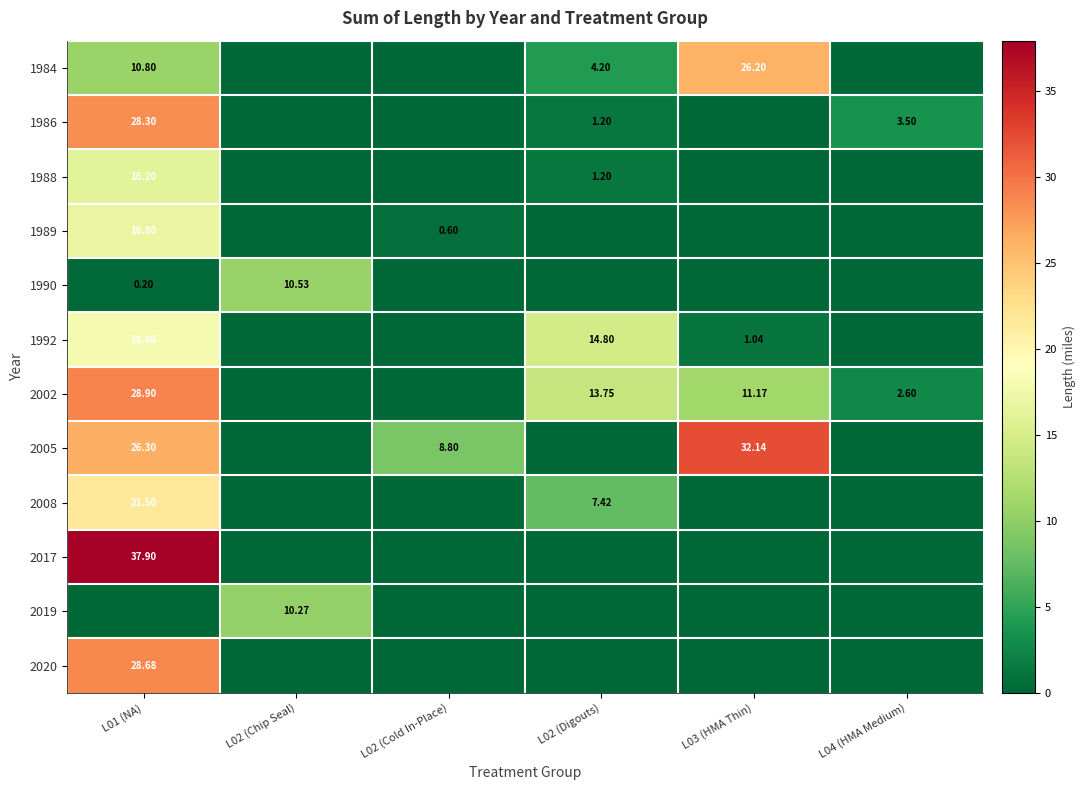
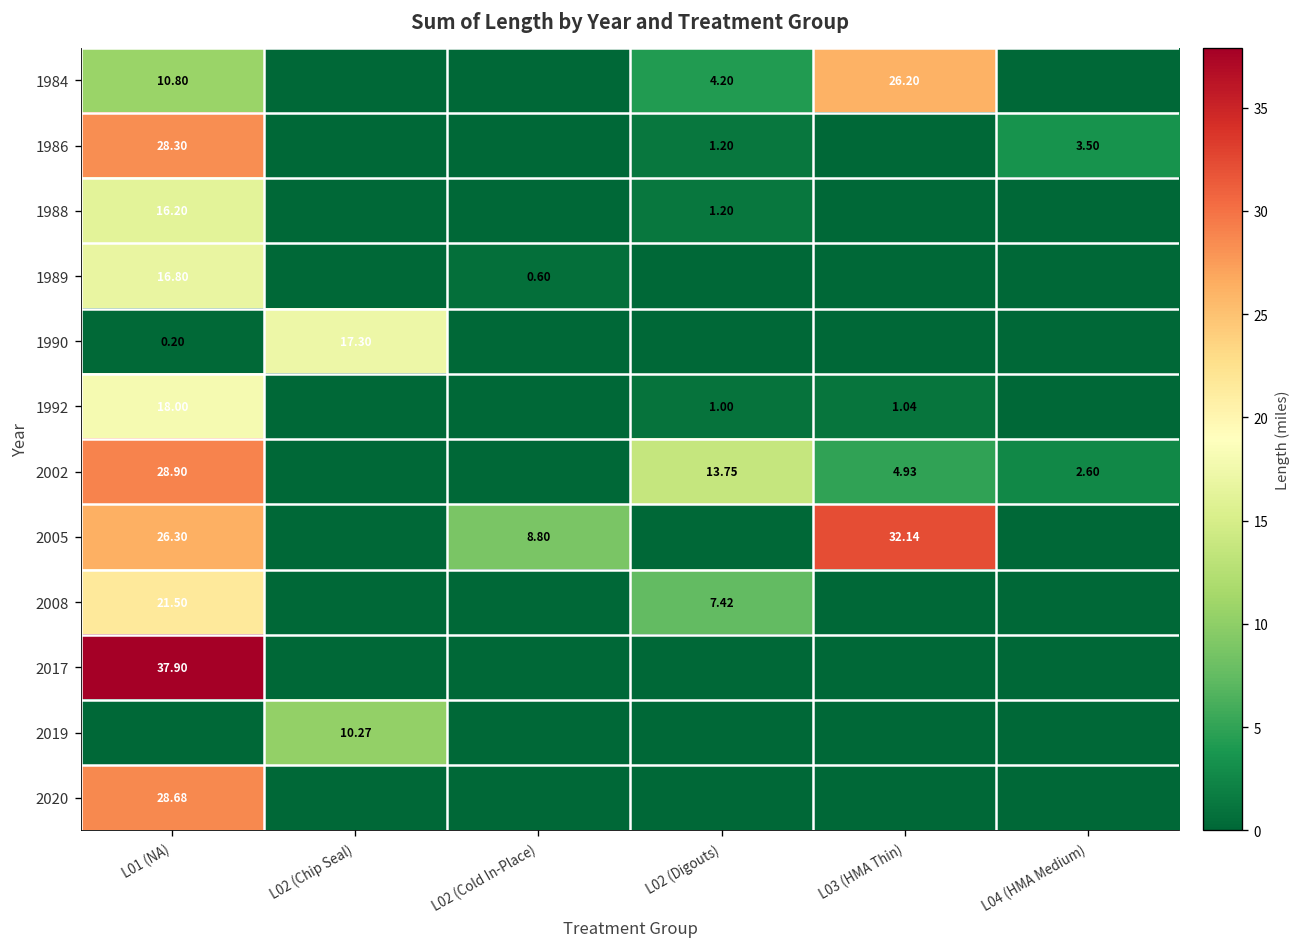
1990, L02 (Chip Seal): 10.53 -> 17.30
1992, L02 (Digouts): 14.80 -> 1.00
2002, L03 (HMA Thin): 11.17 -> 4.93
